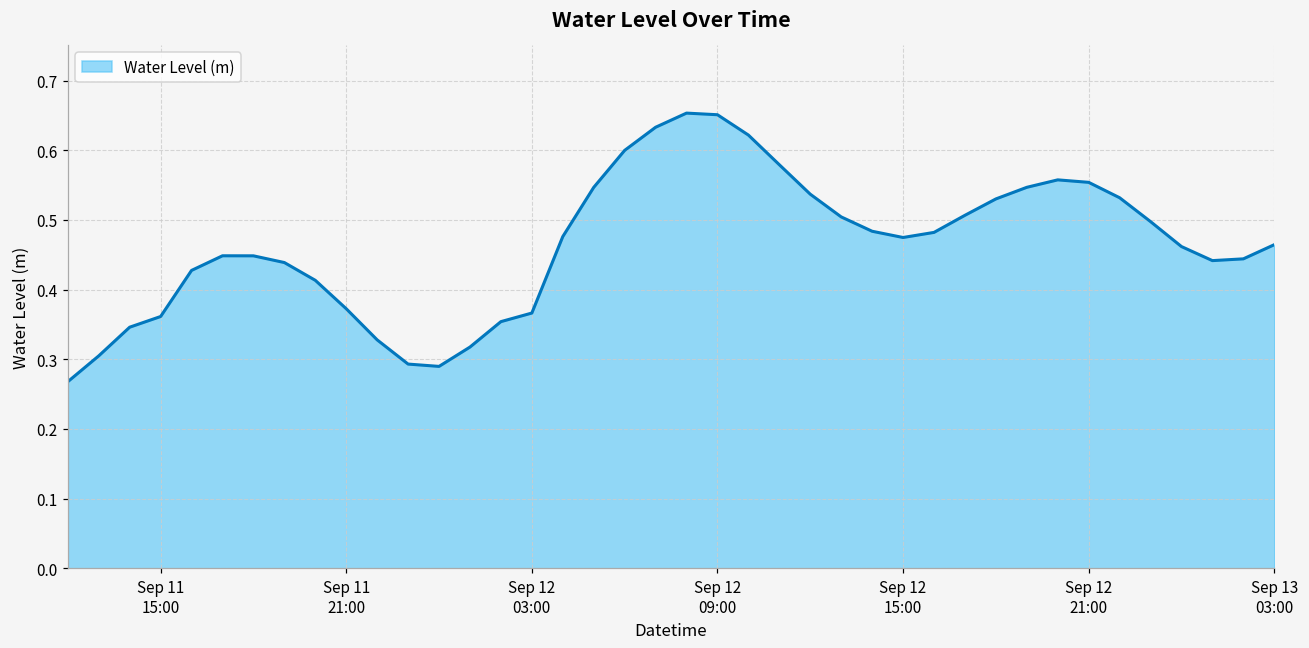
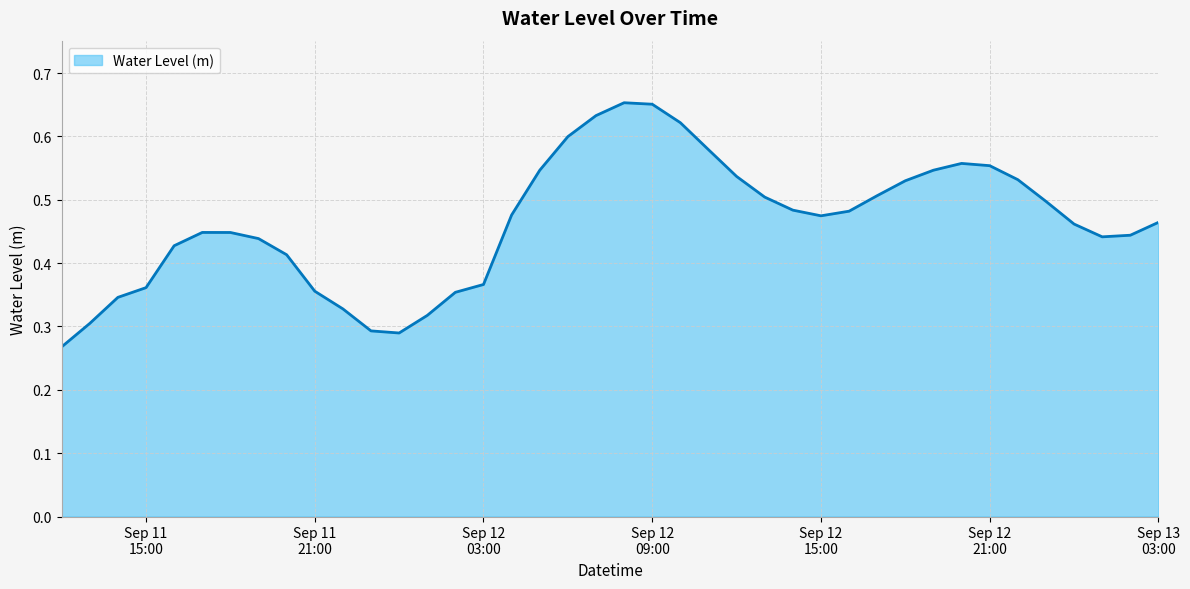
Sep 11 21:00: 0.37 -> 0.36
